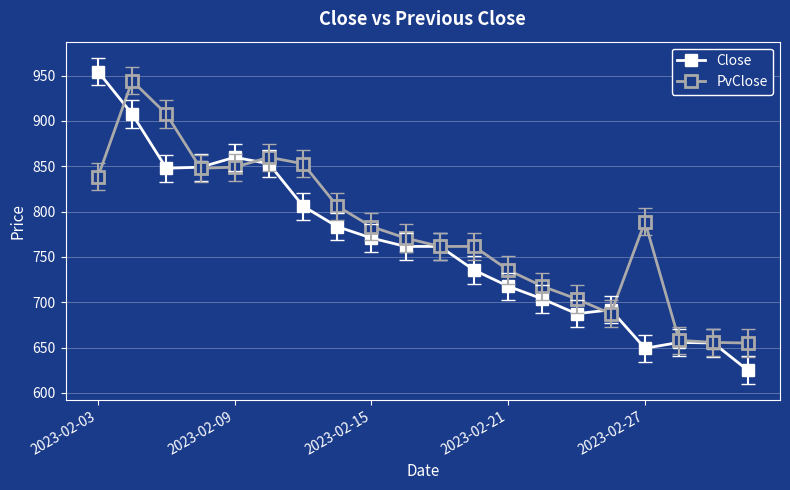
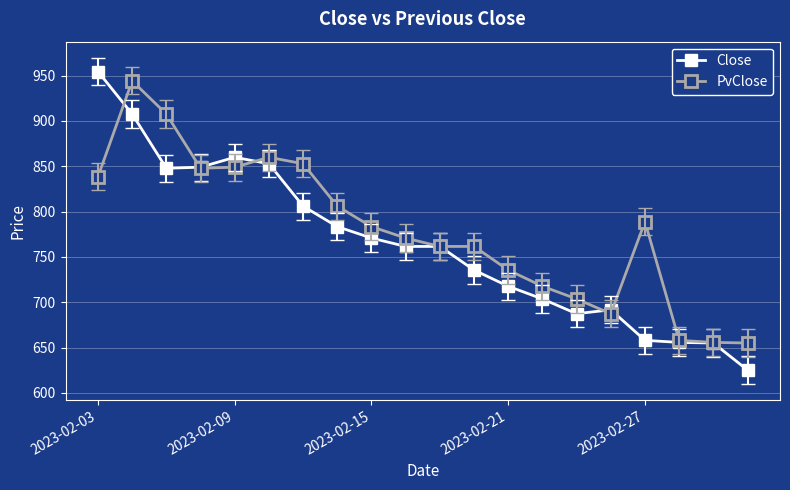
Close, 2023-02-27: 650 -> 660
